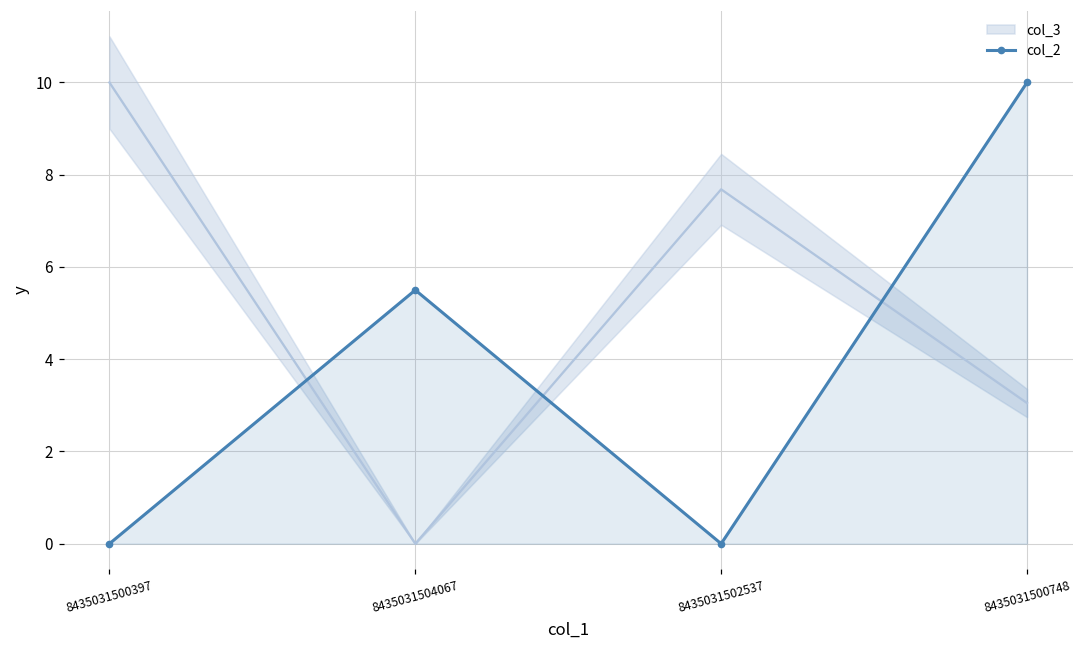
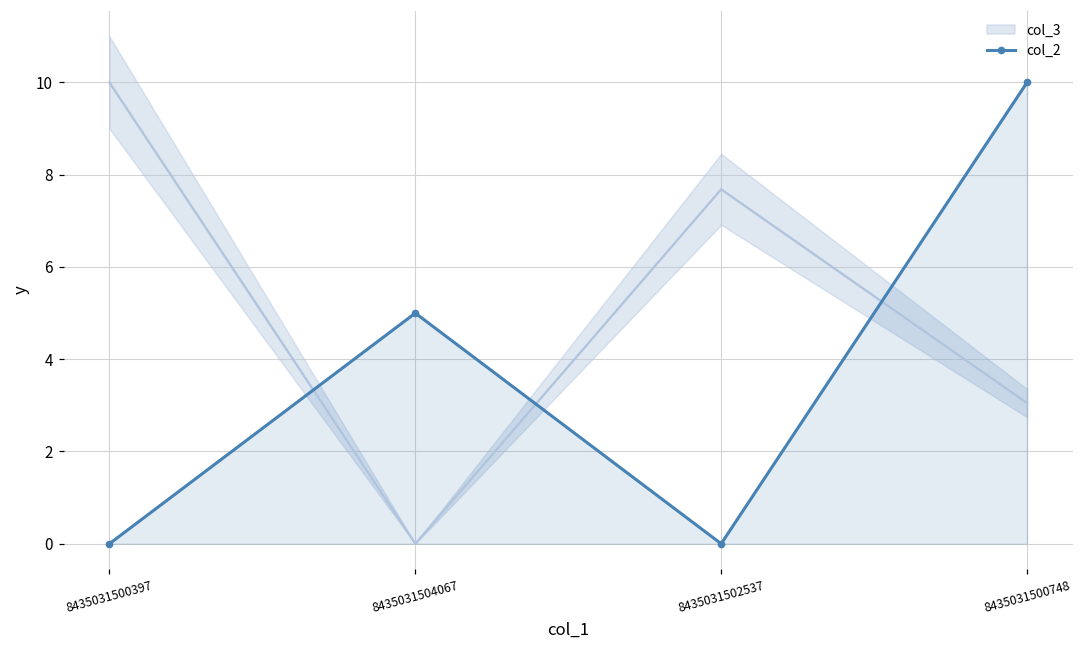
col_2, 8435031504067: 5.5 -> 5.0
